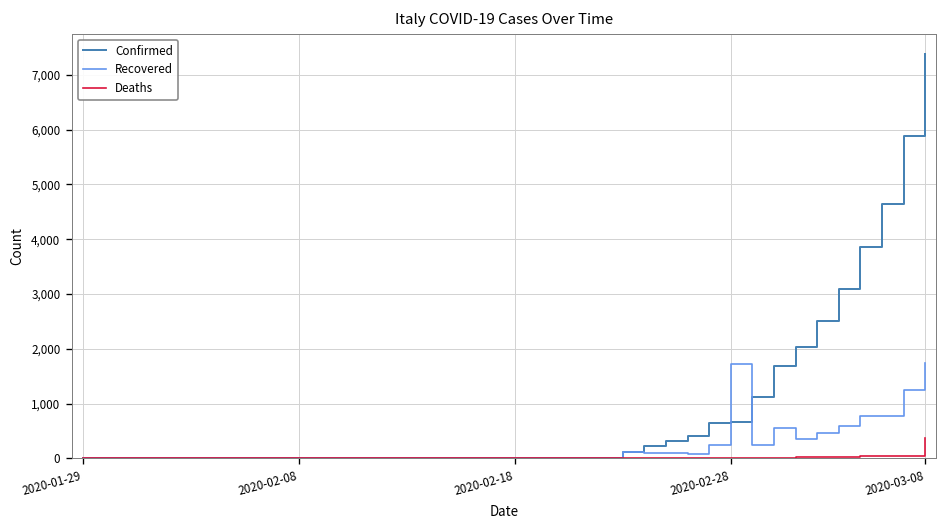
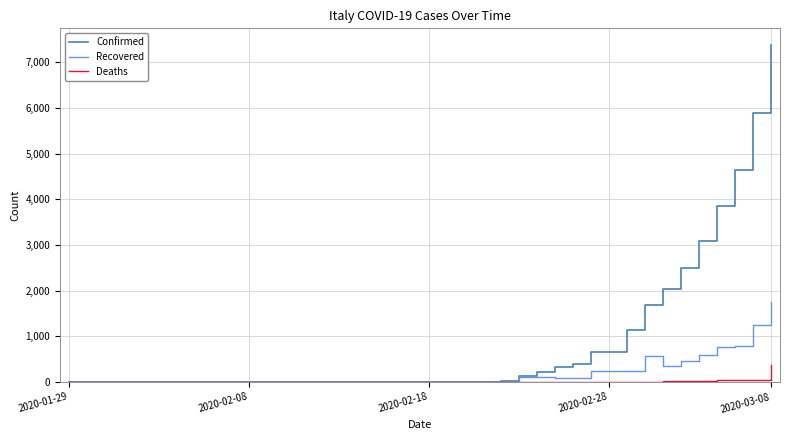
Recovered, 2020-02-28: 1,700 -> 200
